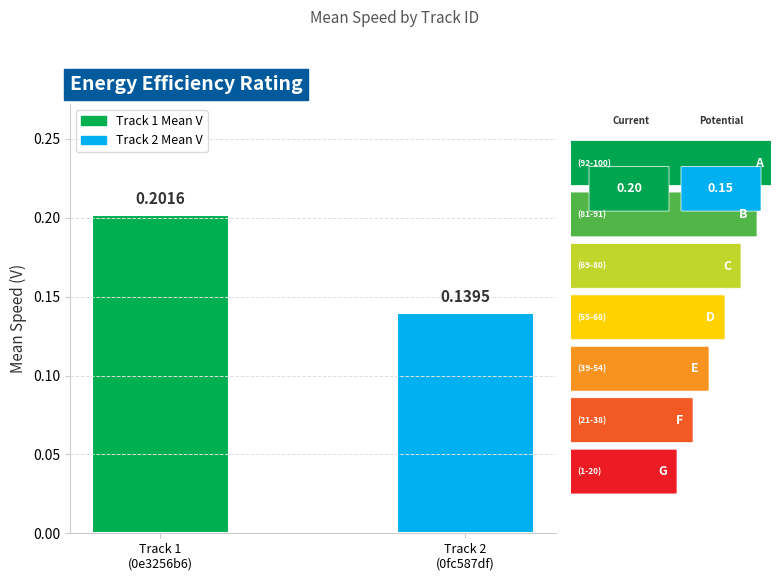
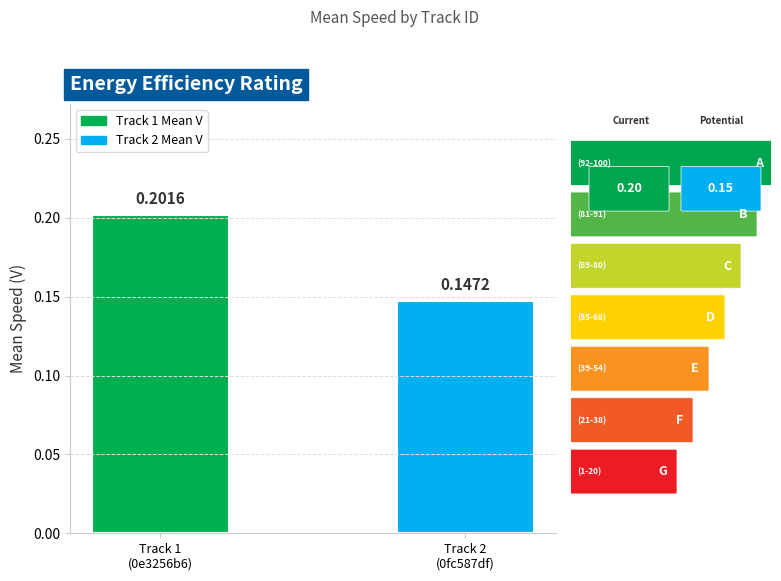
Track 2 (0fc587df): 0.1395 -> 0.1472
